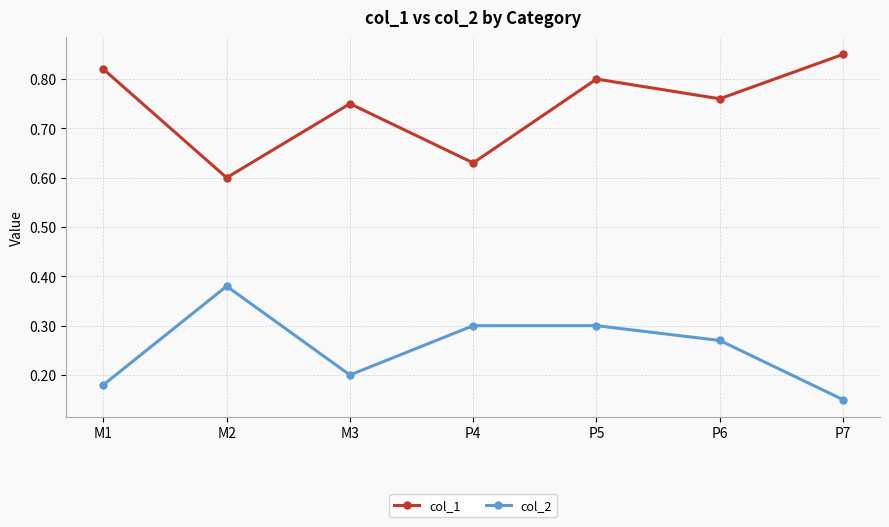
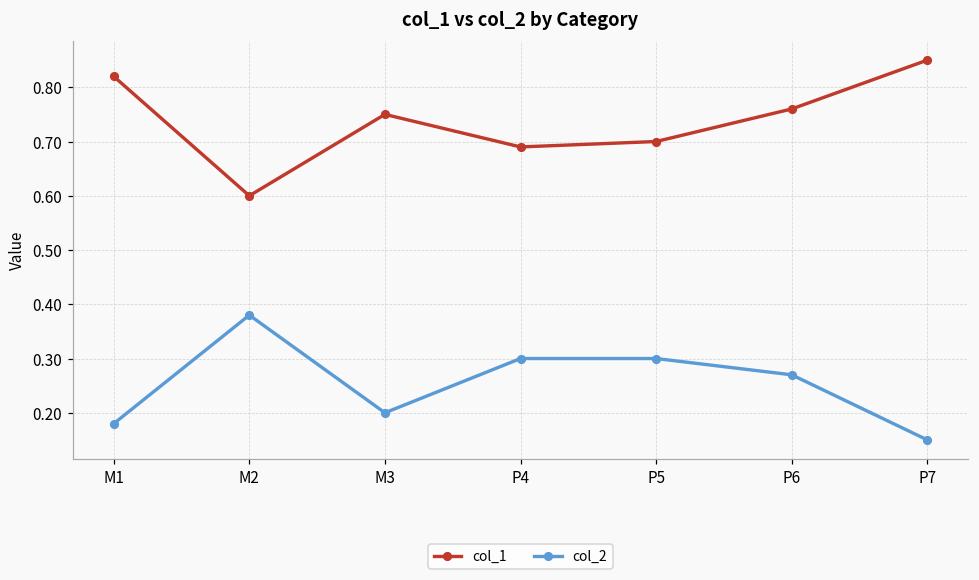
col_1, P4: 0.63 -> 0.69
col_1, P5: 0.8 -> 0.7
